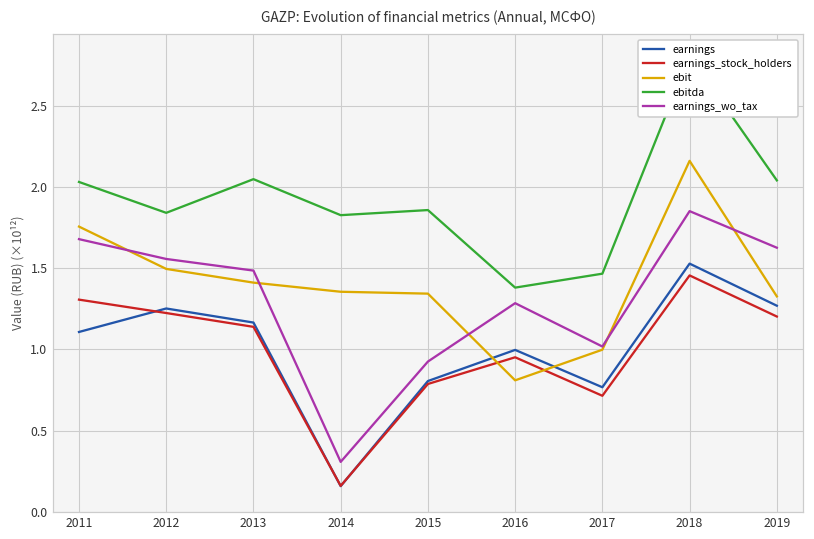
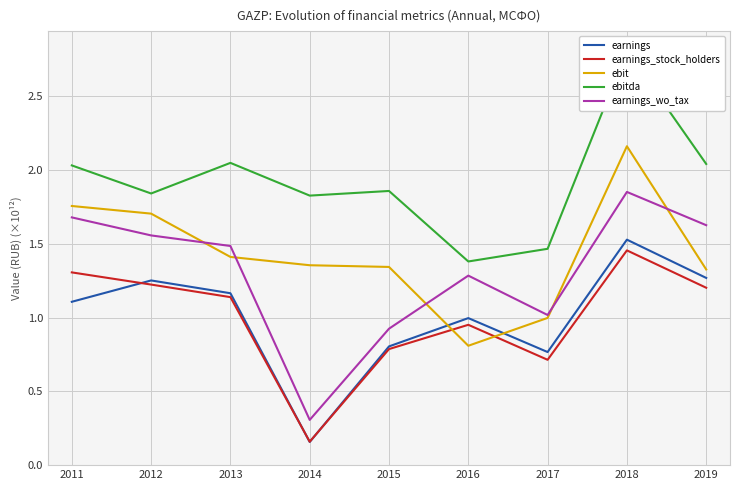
ebit, 2012: 1.50 -> 1.71
